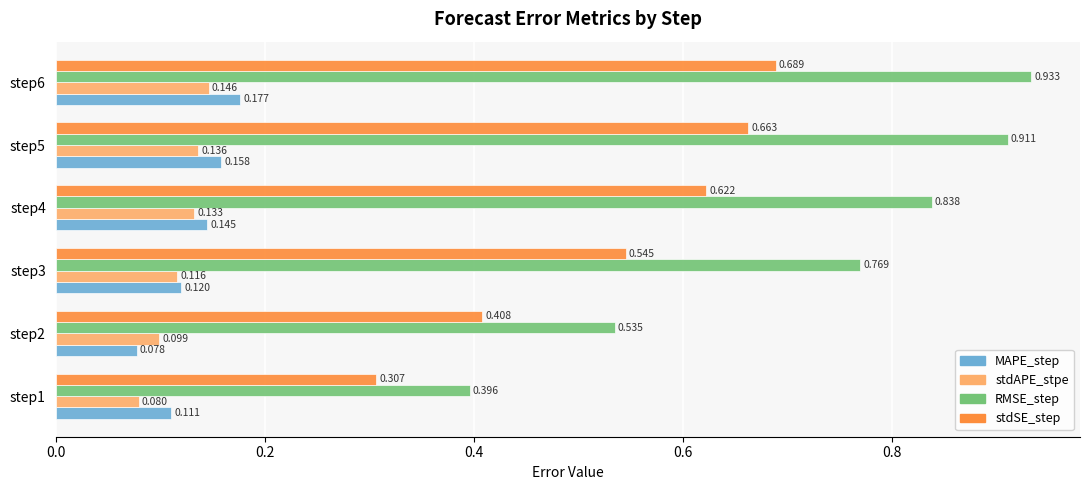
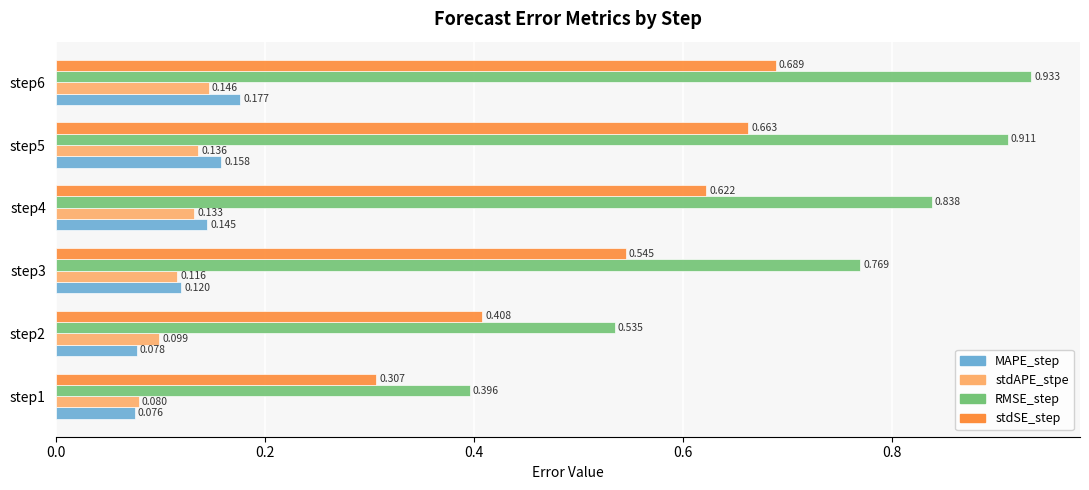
MAPE_step, step1: 0.111 -> 0.076
